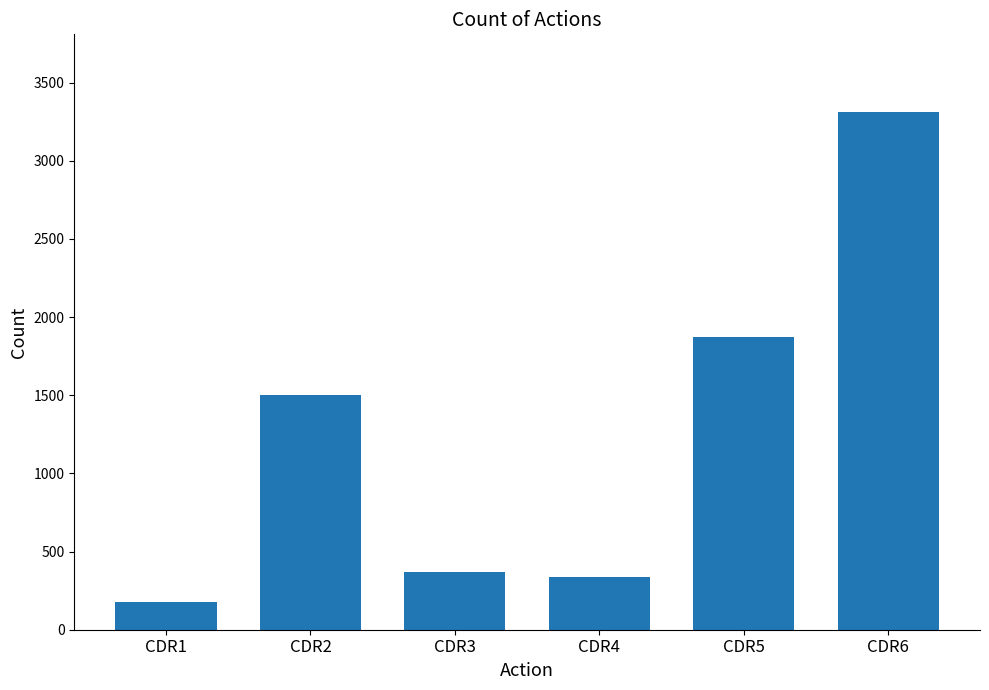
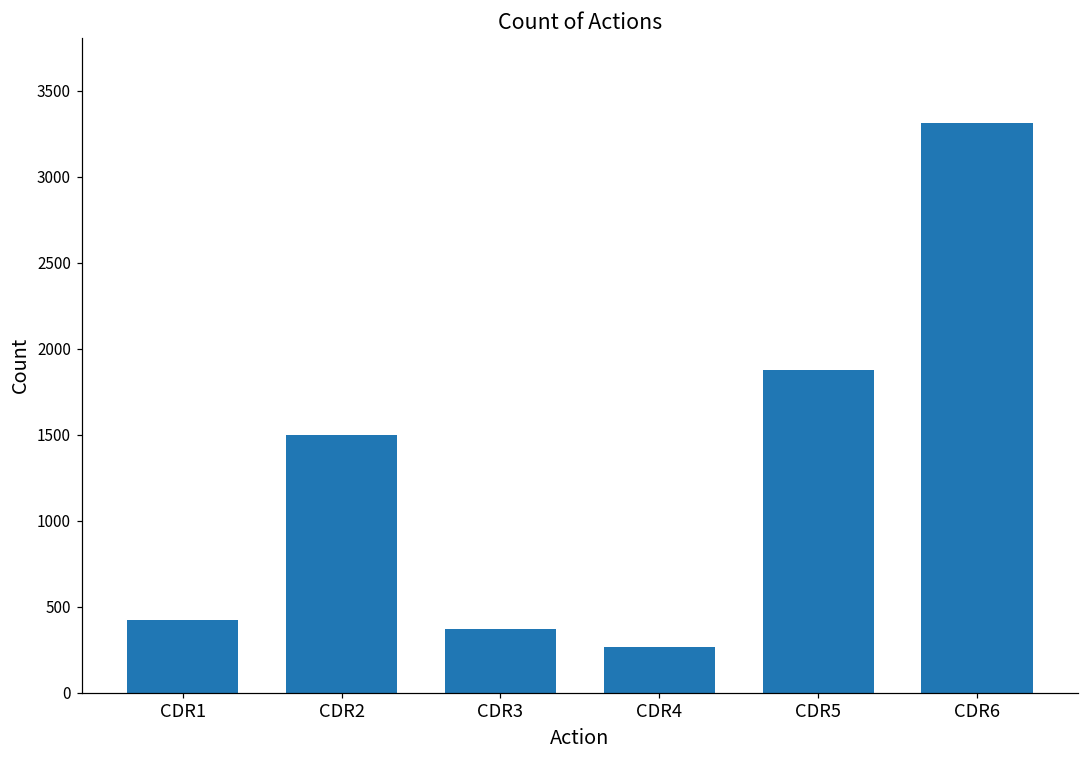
CDR1: 180 -> 420
CDR4: 340 -> 260
